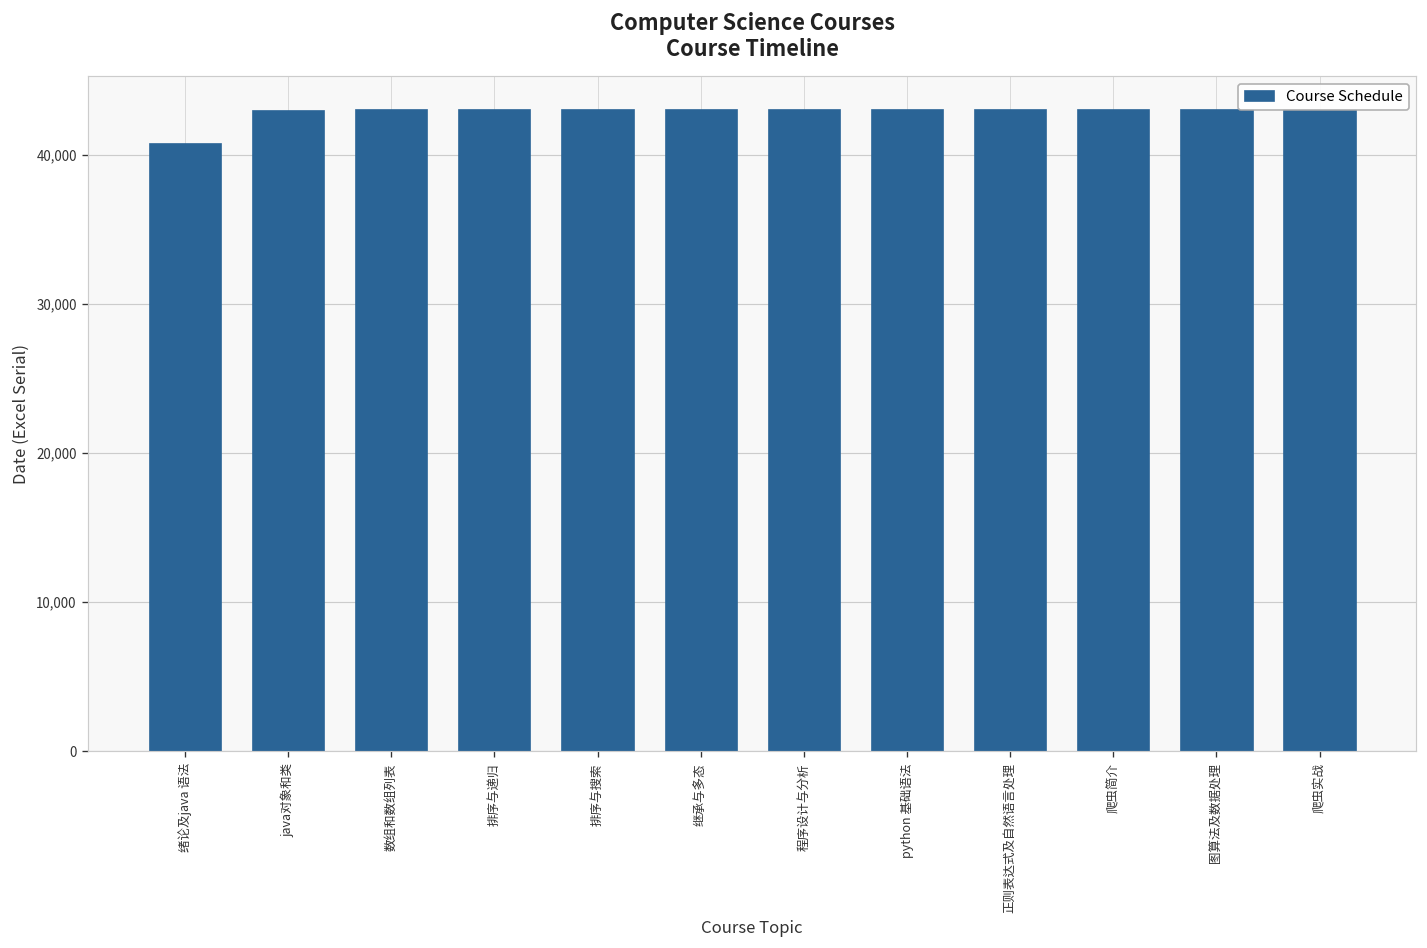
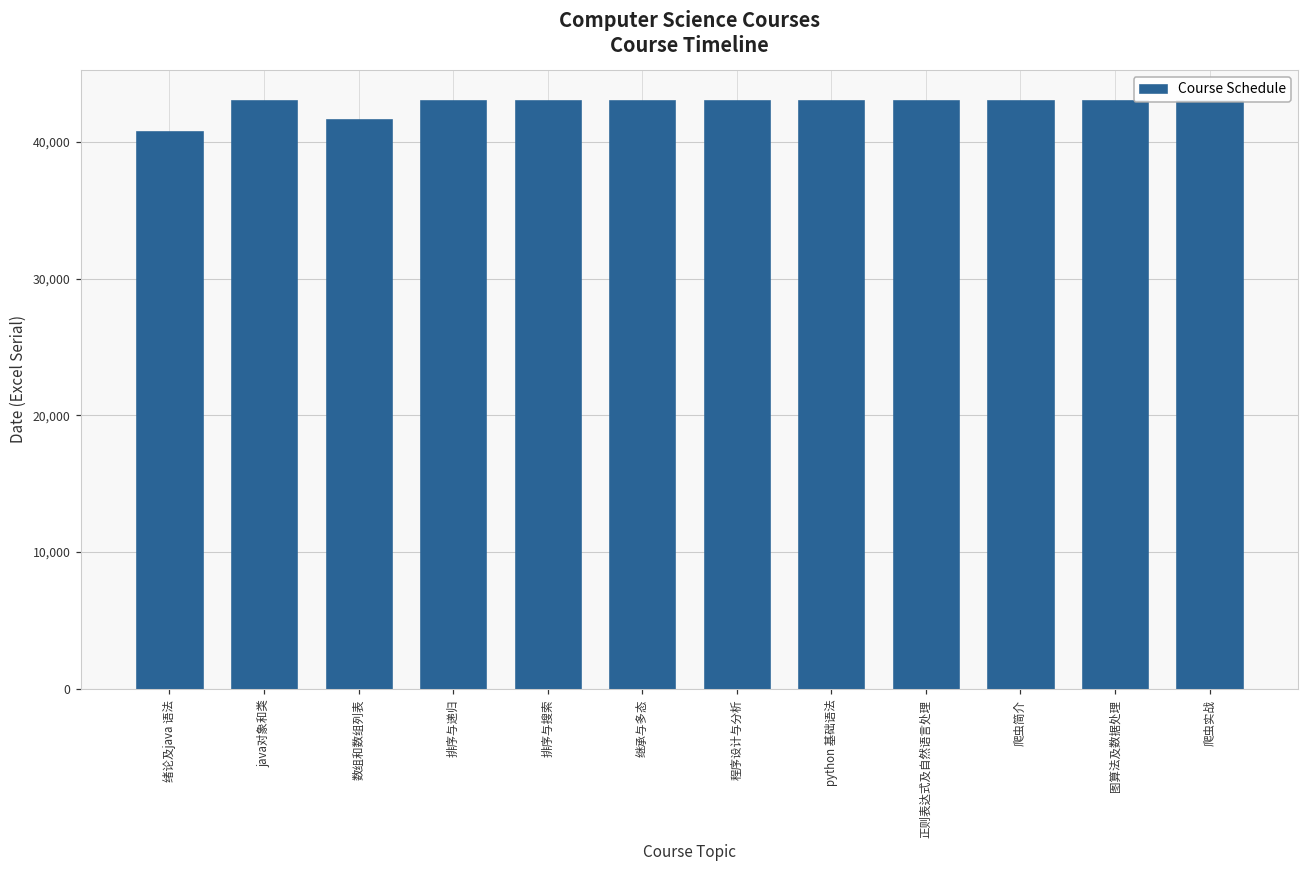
数组和数组列表: 43,000 -> 41,600
